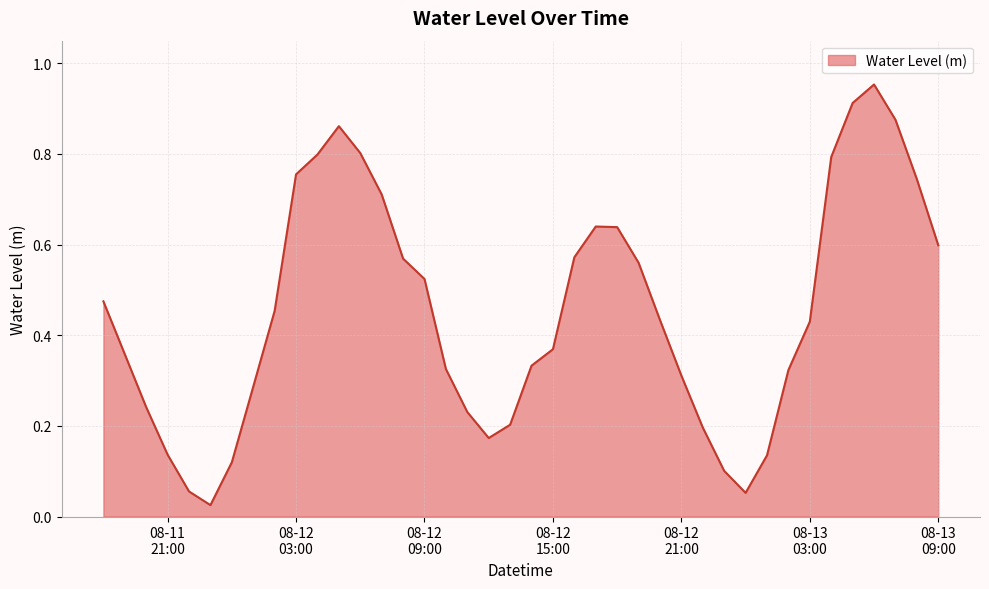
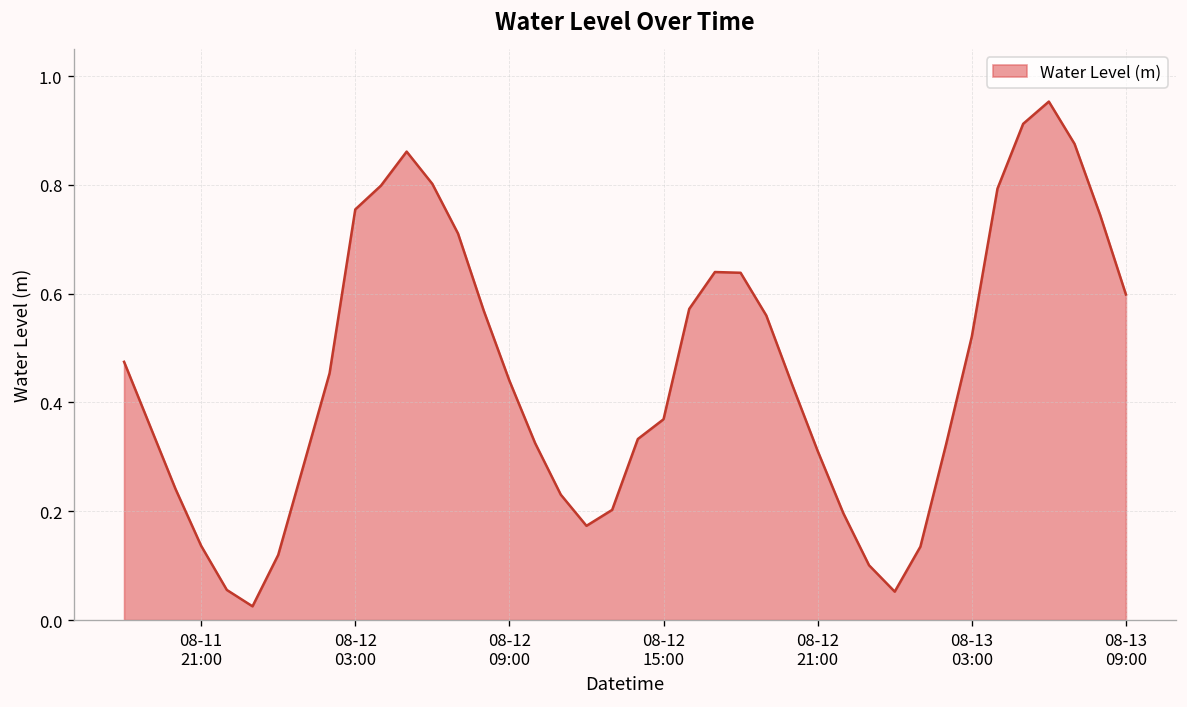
08-12 09:00: 0.52 -> 0.44
08-13 03:00: 0.43 -> 0.52
